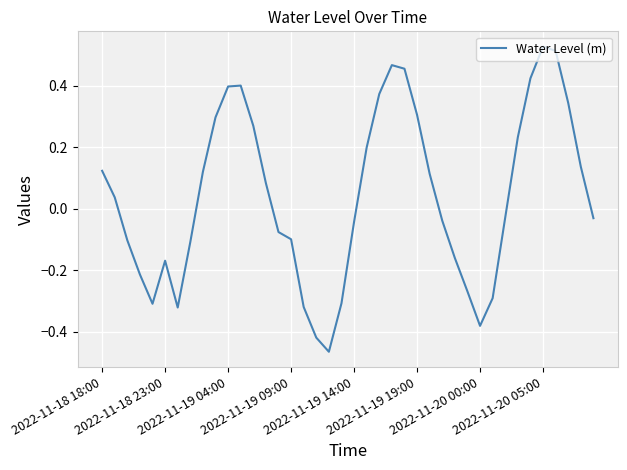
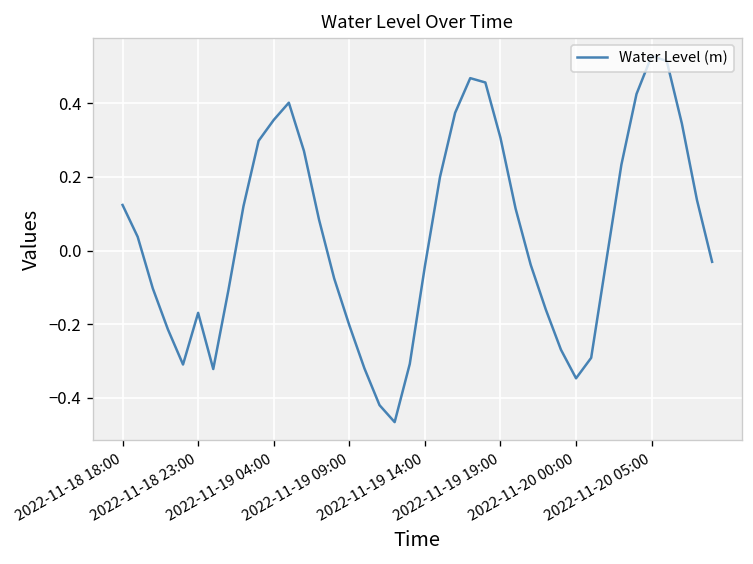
2022-11-19 04:00: 0.40 -> 0.35
2022-11-19 09:00: -0.10 -> -0.20
2022-11-20 00:00: -0.38 -> -0.35
